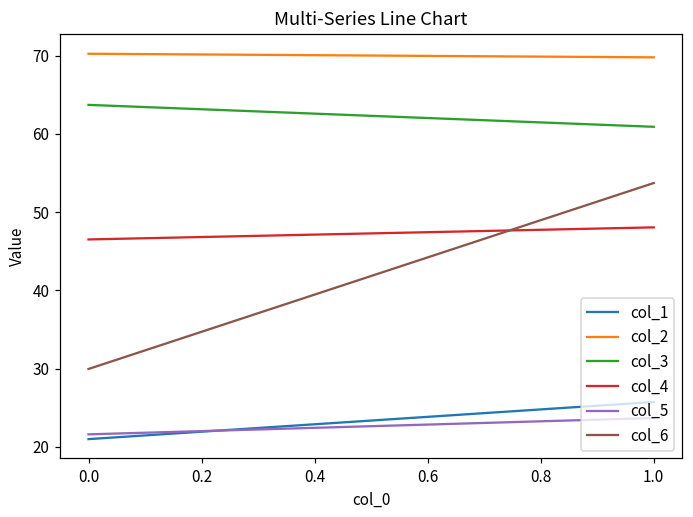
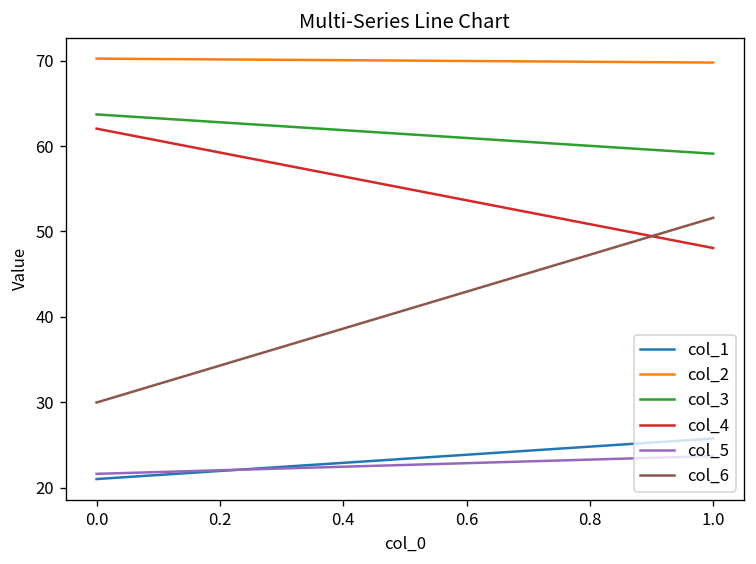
col_4, 0.0: 47 -> 62
col_3, 1.0: 61 -> 59
col_6, 1.0: 54 -> 52
